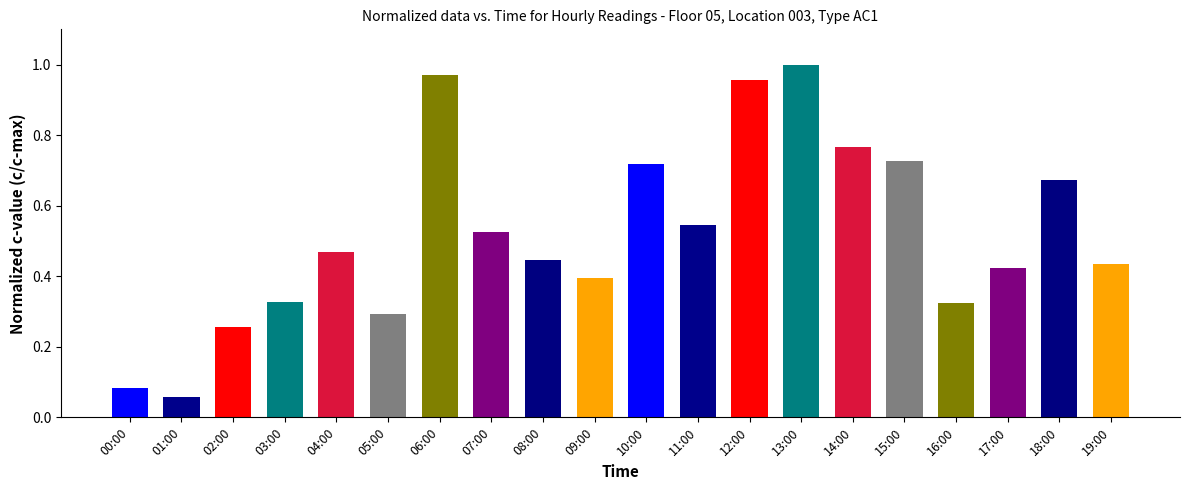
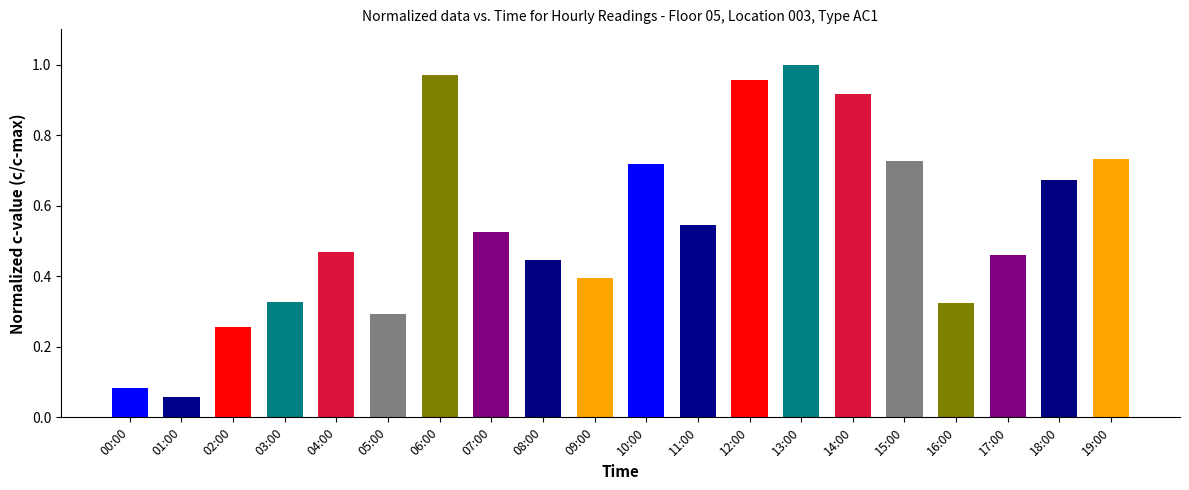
14:00: 0.77 -> 0.92
17:00: 0.42 -> 0.46
19:00: 0.43 -> 0.73
